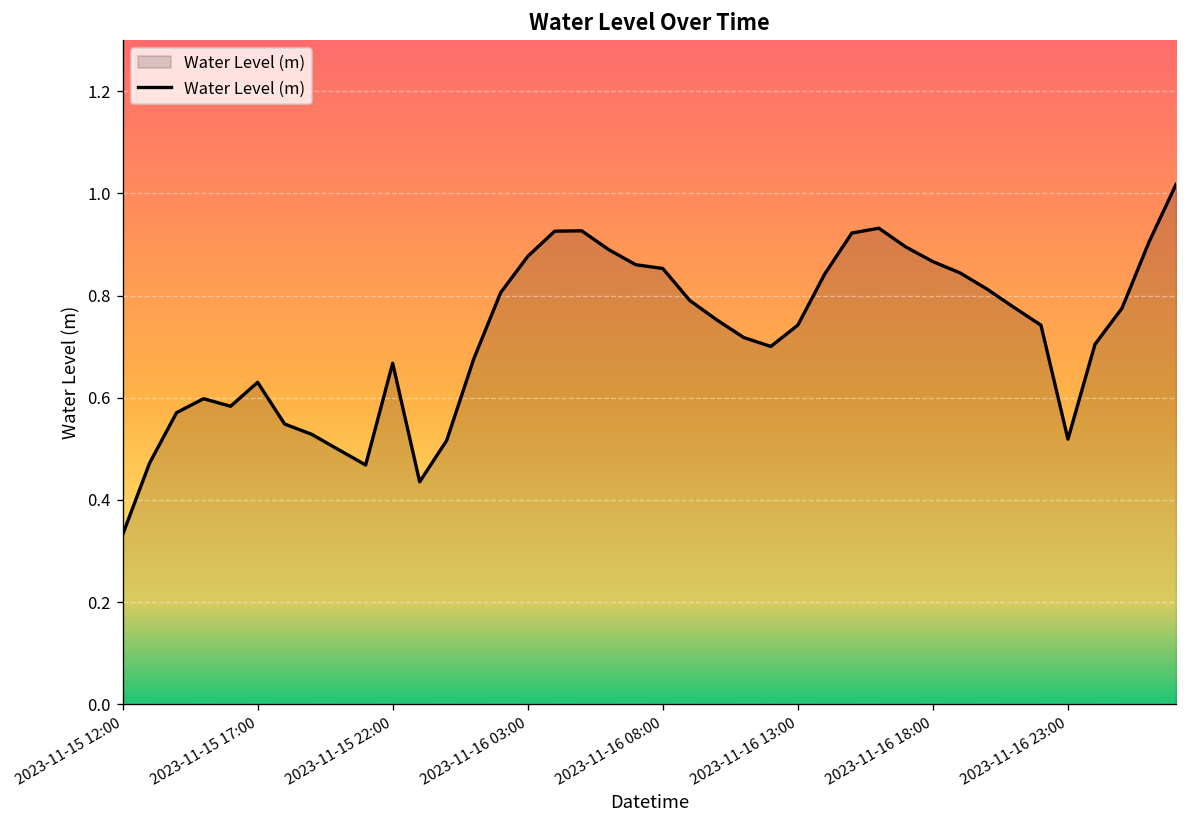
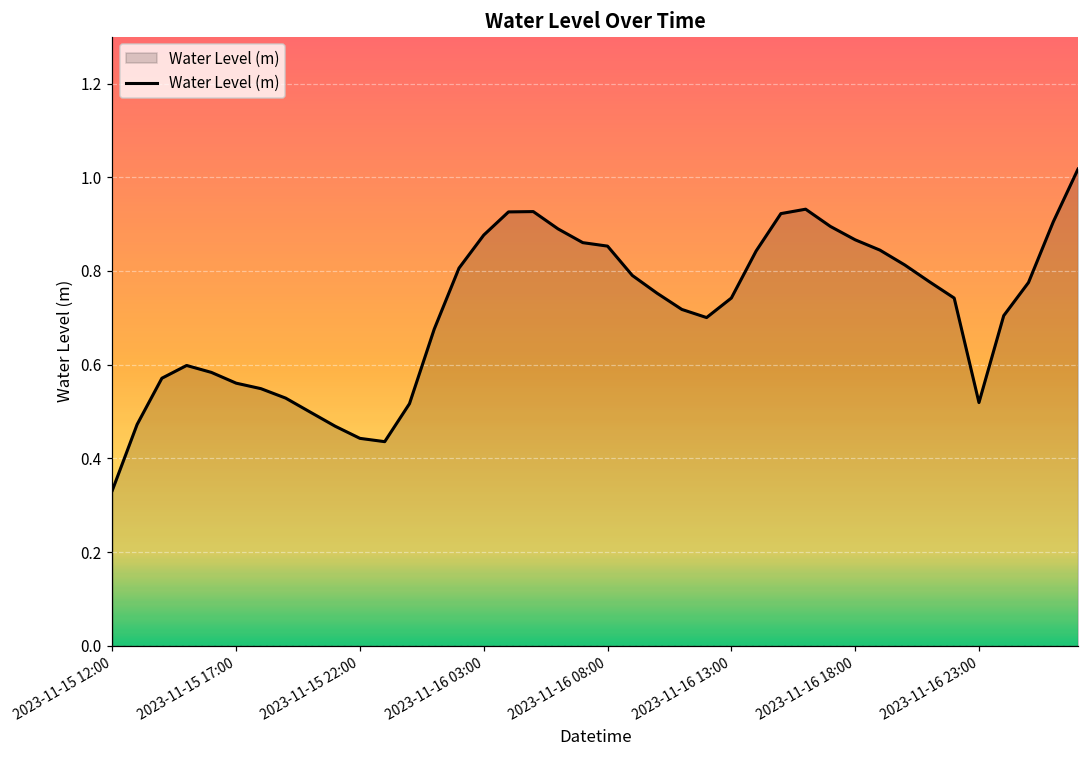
2023-11-15 17:00: 0.63 -> 0.56
2023-11-15 22:00: 0.67 -> 0.44
